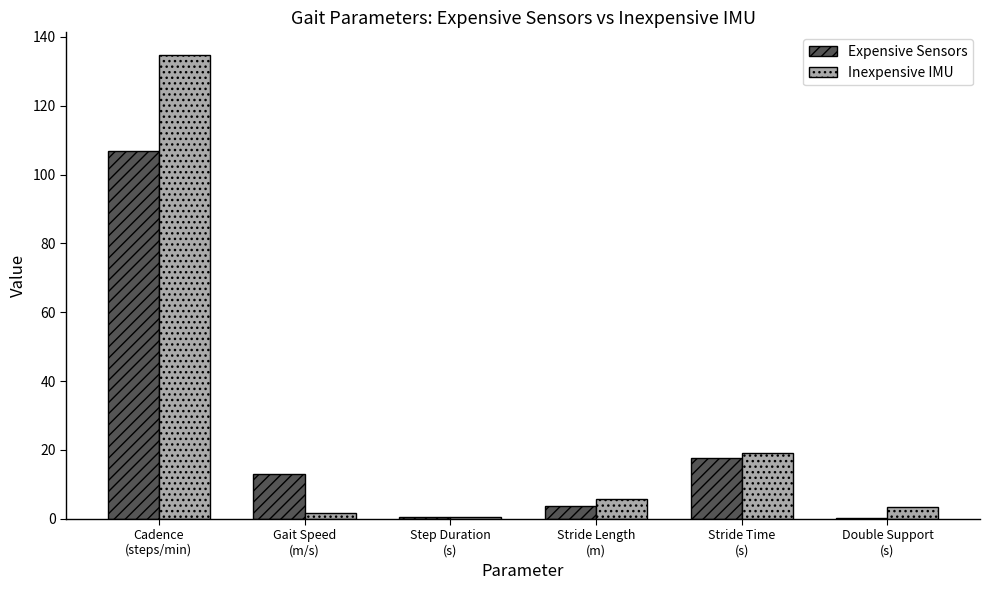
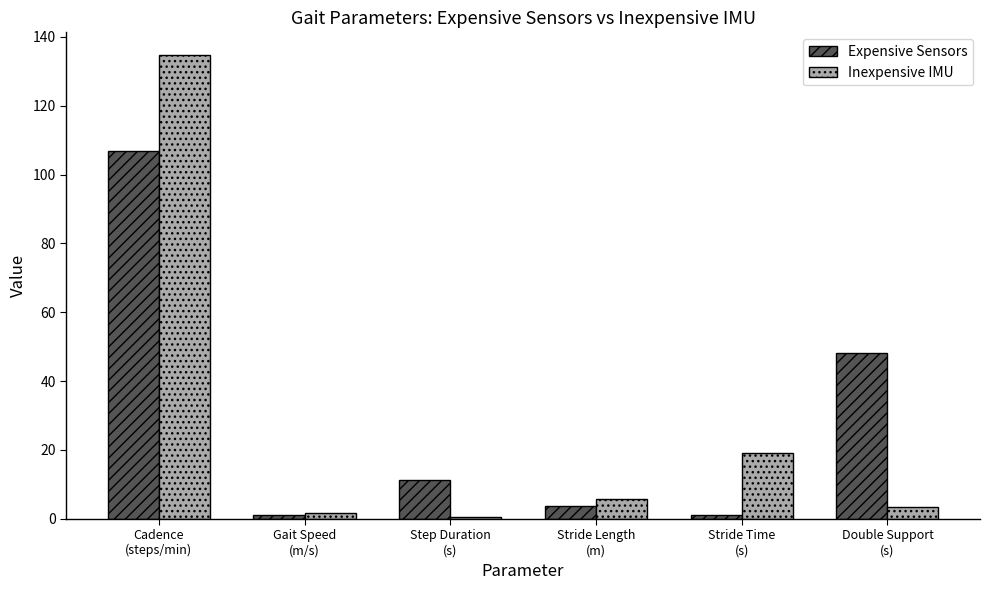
Expensive Sensors, Gait Speed (m/s): 13 -> 1
Expensive Sensors, Step Duration (s): 1 -> 11
Expensive Sensors, Stride Time (s): 18 -> 1
Expensive Sensors, Double Support (s): 0 -> 48
